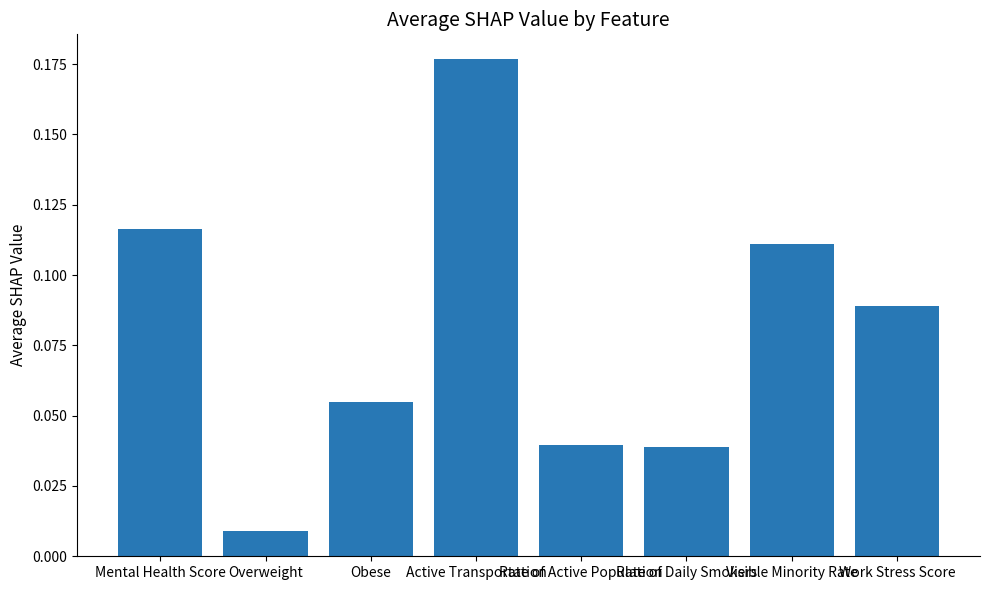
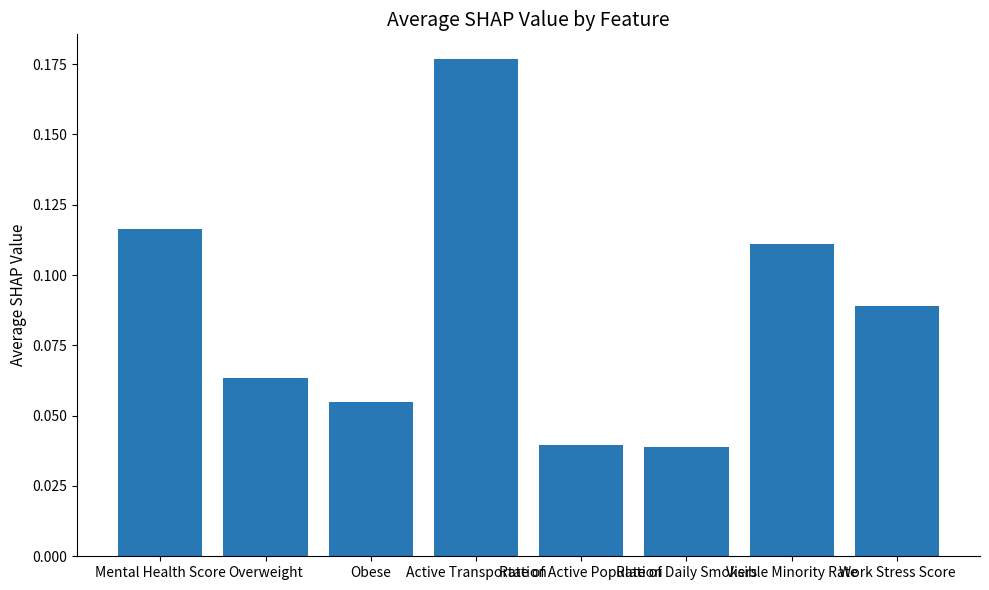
Overweight: 0.009 -> 0.063
